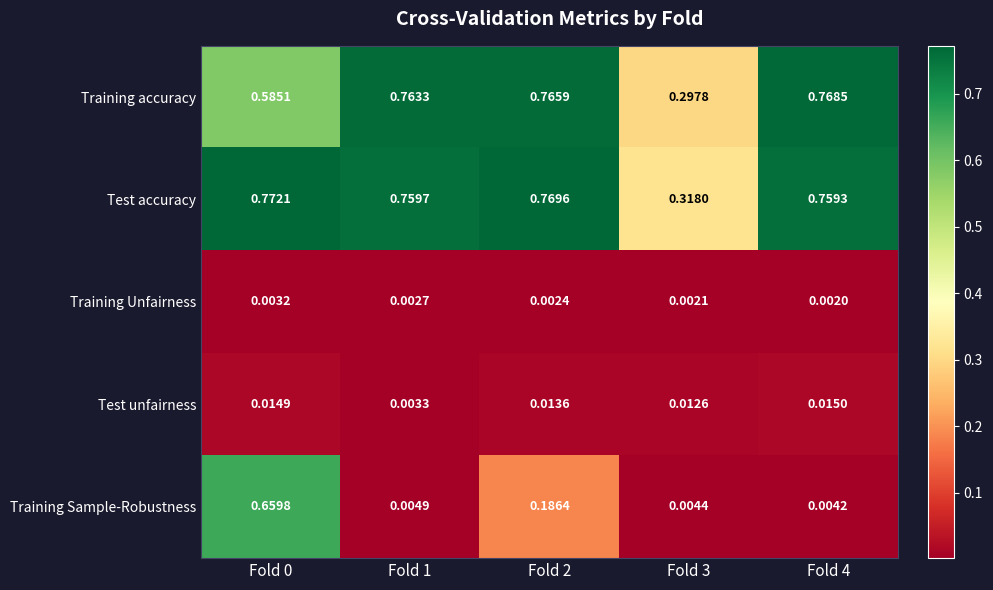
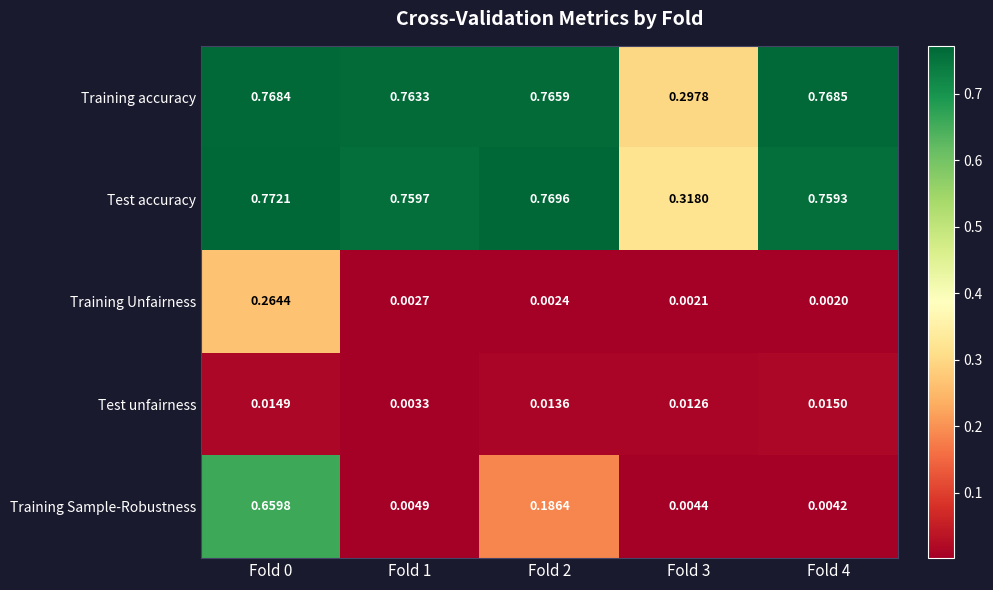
Training accuracy, Fold 0: 0.5851 -> 0.7684
Training Unfairness, Fold 0: 0.0032 -> 0.2644
